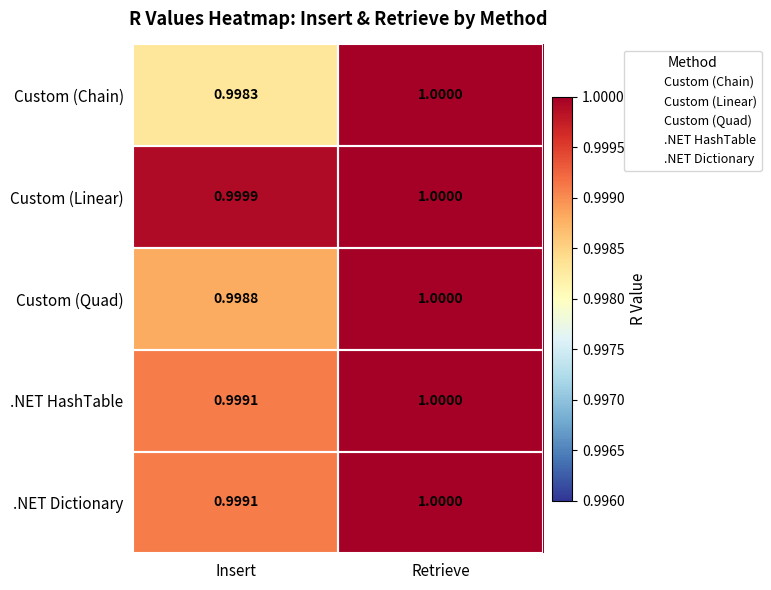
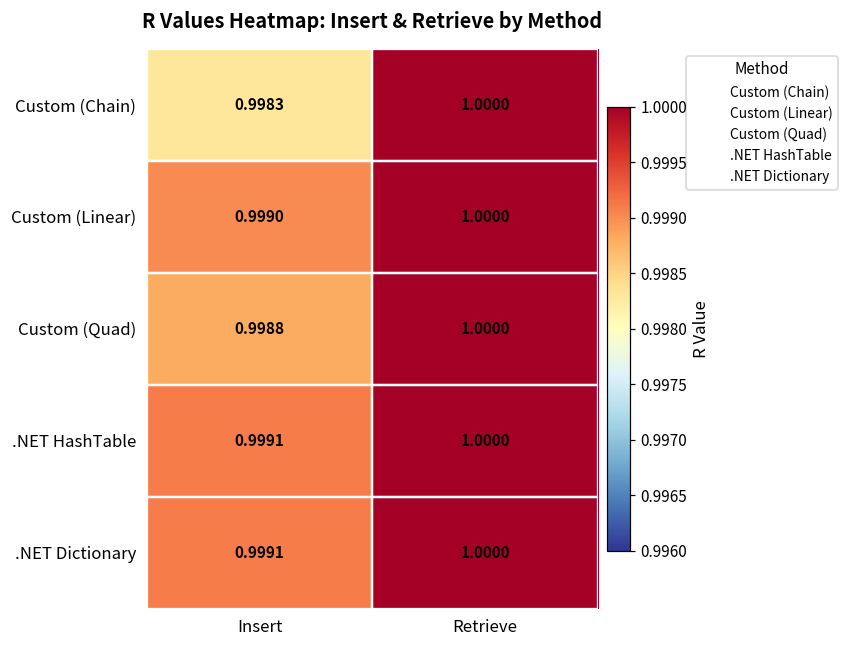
Custom (Linear), Insert: 0.9999 -> 0.9990
